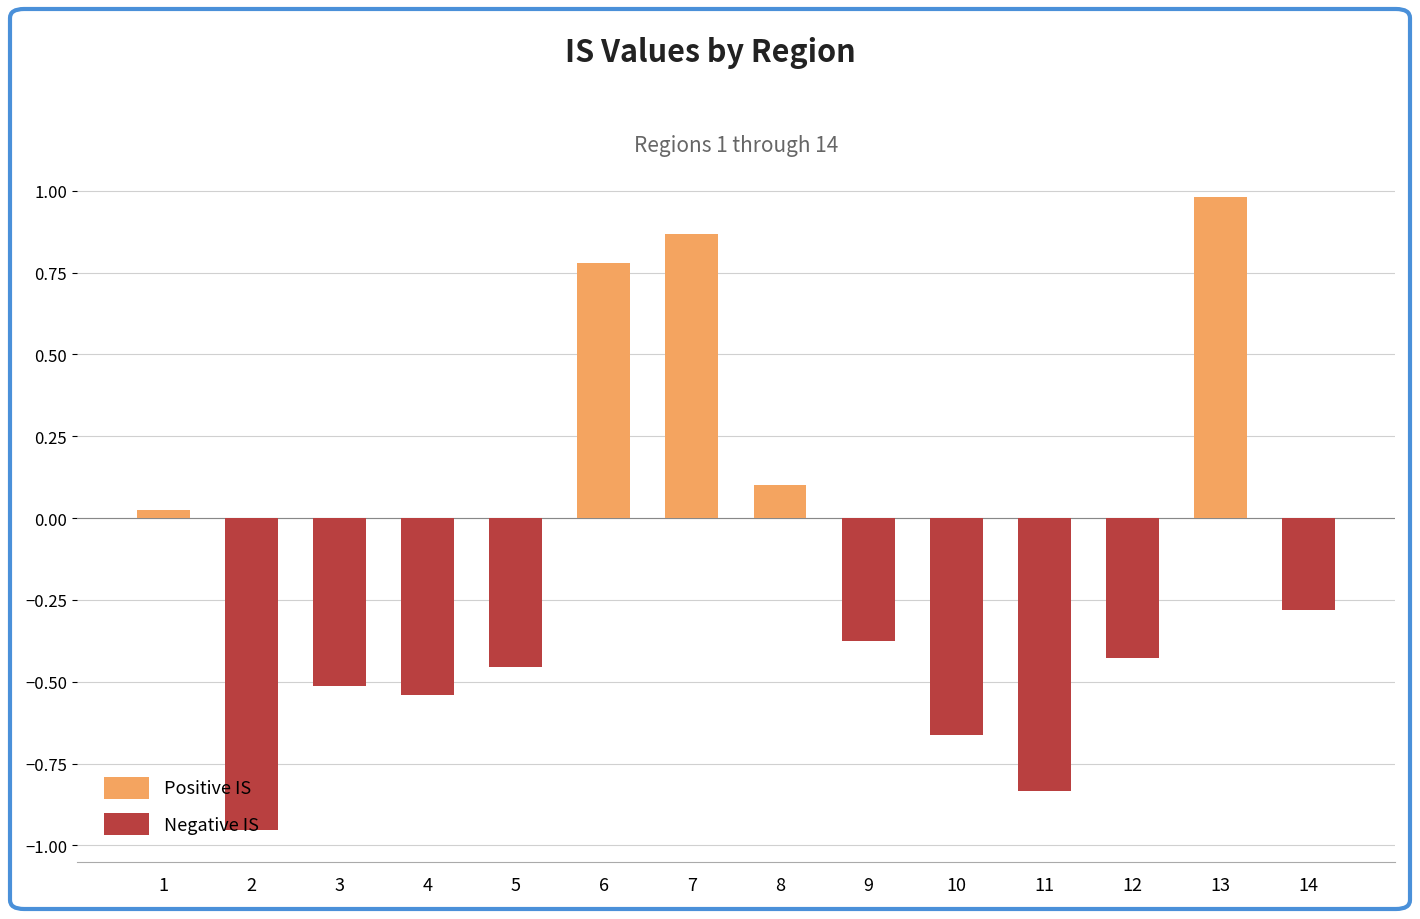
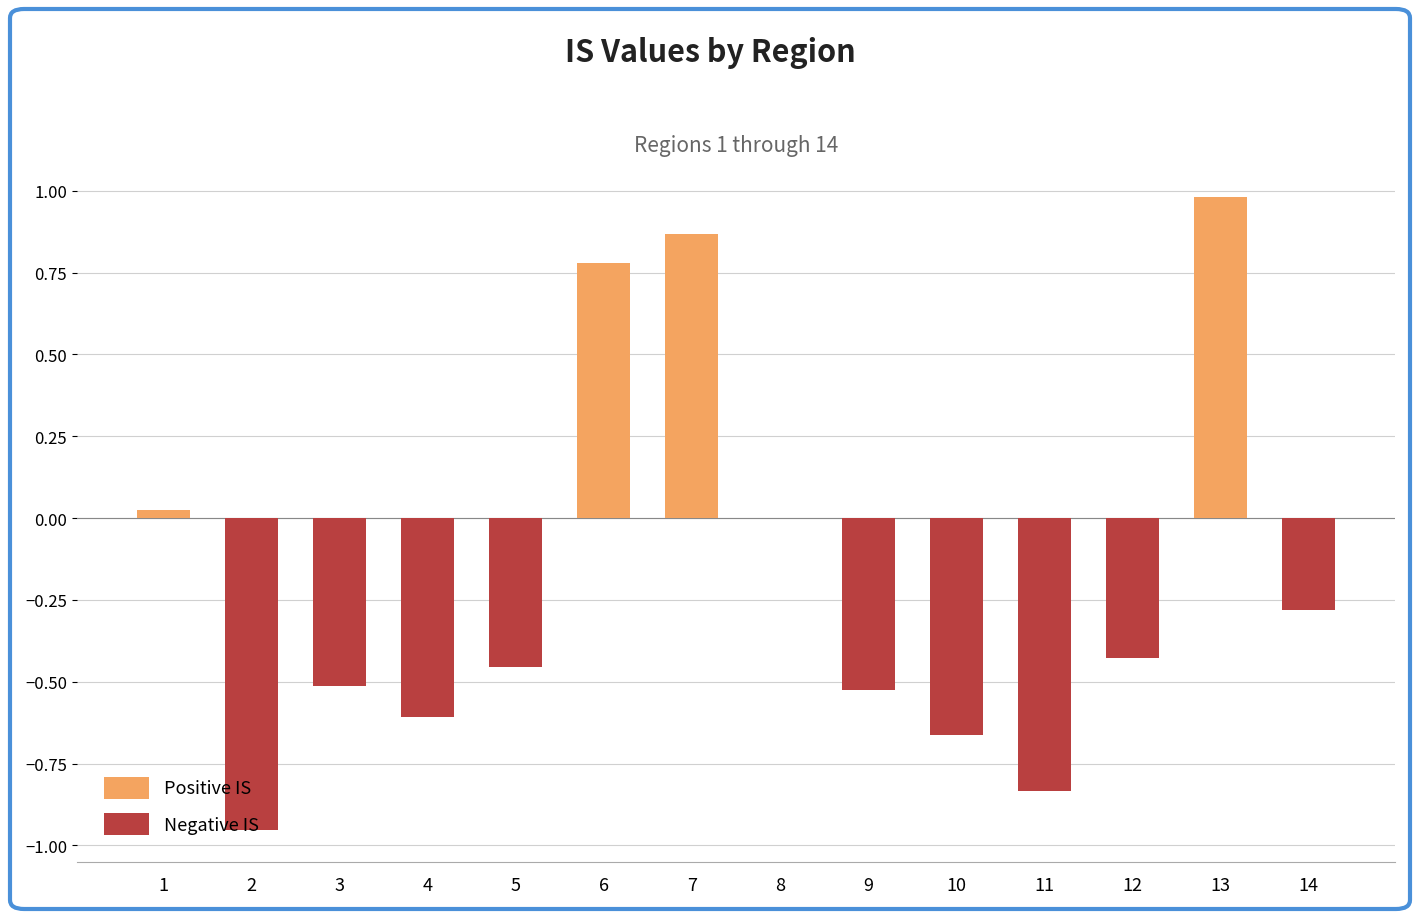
Negative IS, 4: -0.54 -> -0.61
Positive IS, 8: 0.1 -> 0.0
Negative IS, 9: -0.37 -> -0.53
